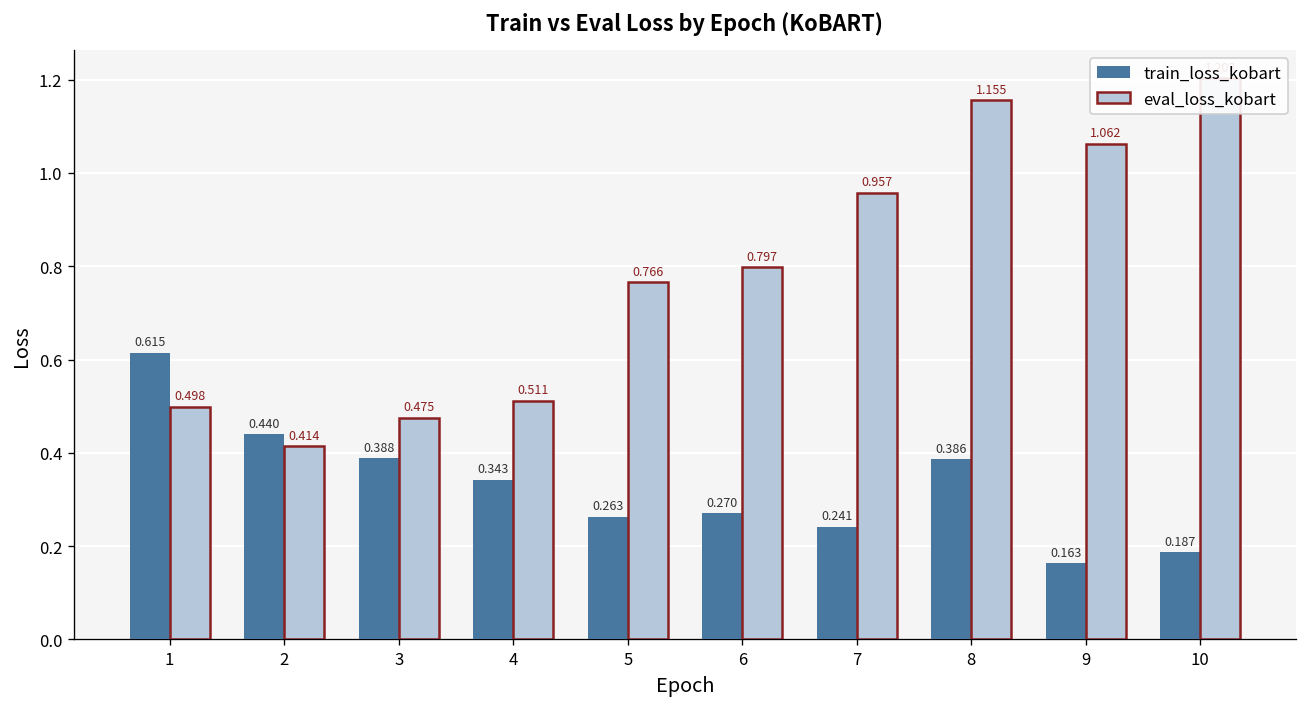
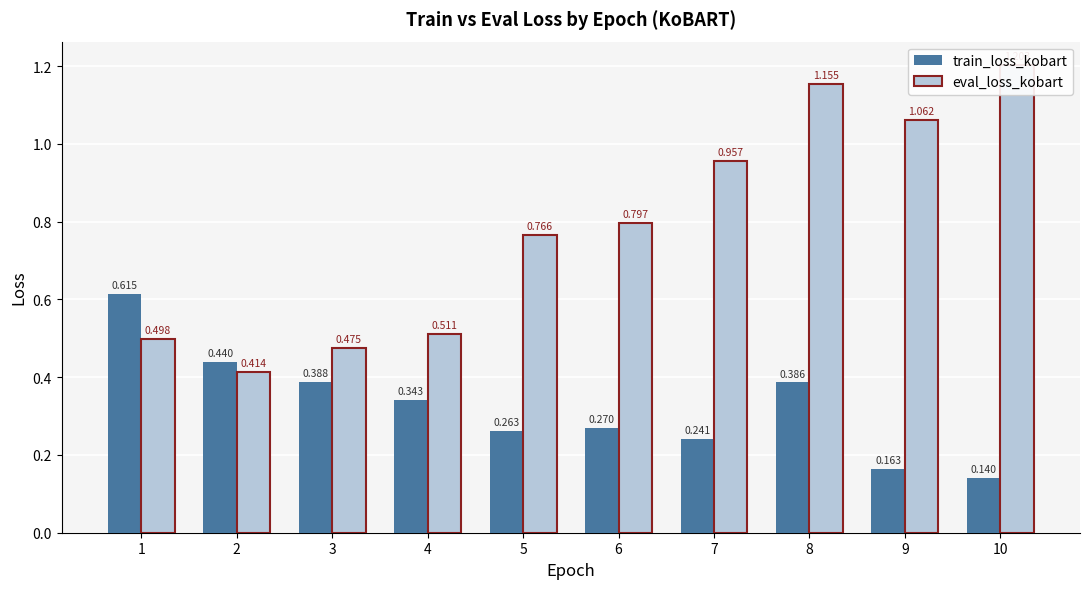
train_loss_kobart, 10: 0.187 -> 0.140
